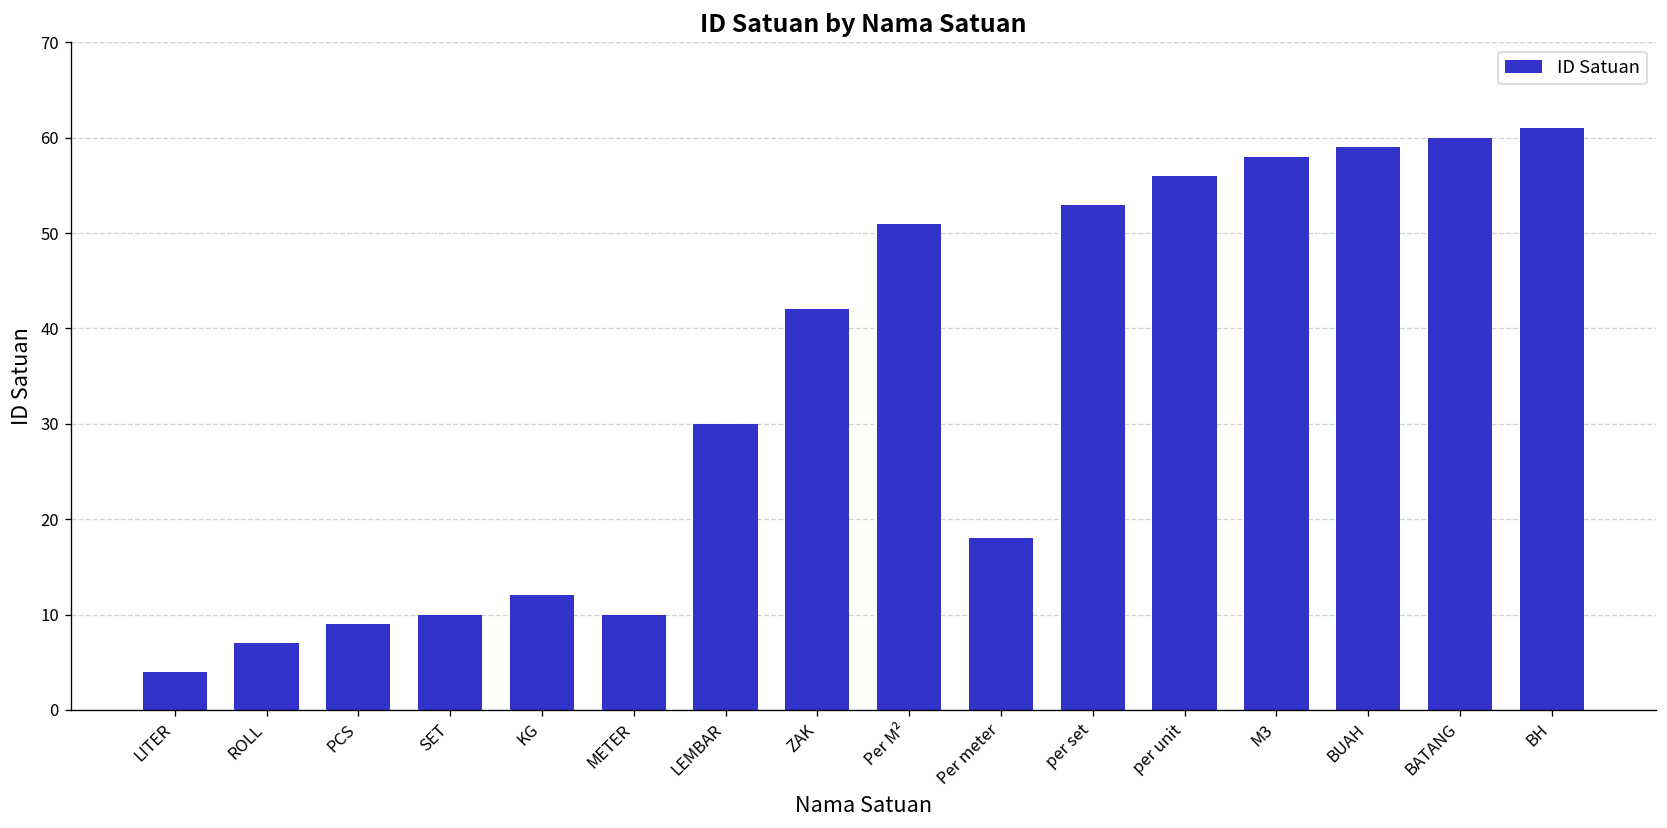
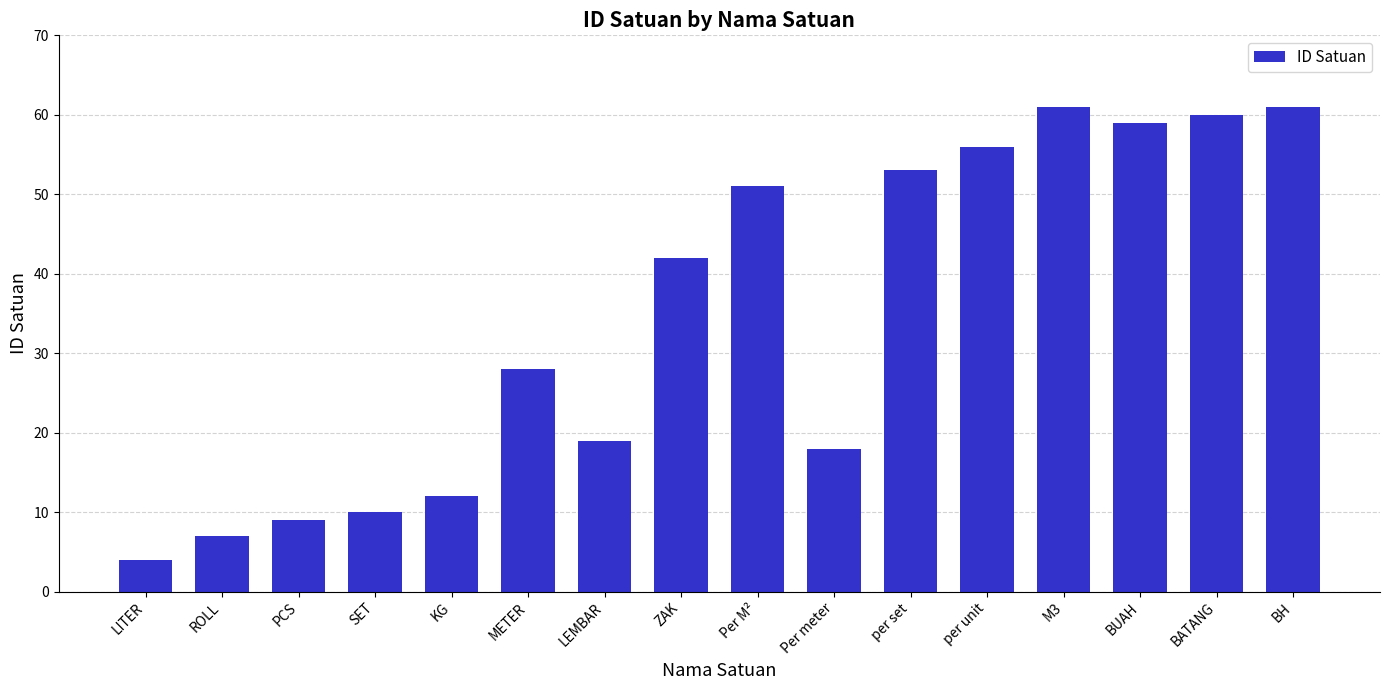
METER: 10 -> 28
LEMBAR: 30 -> 19
M3: 58 -> 61
